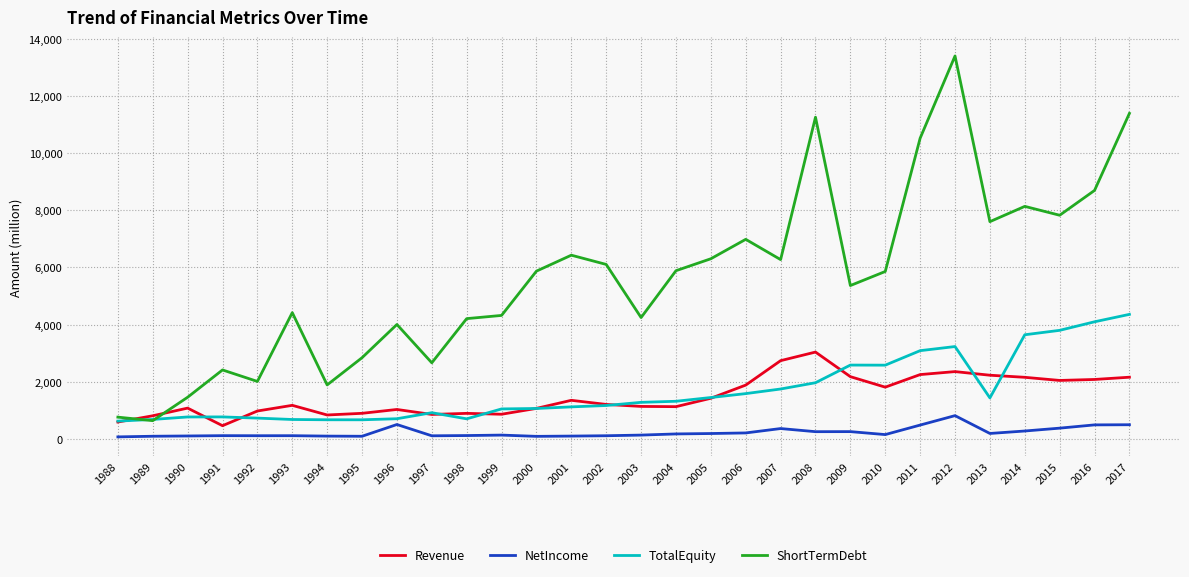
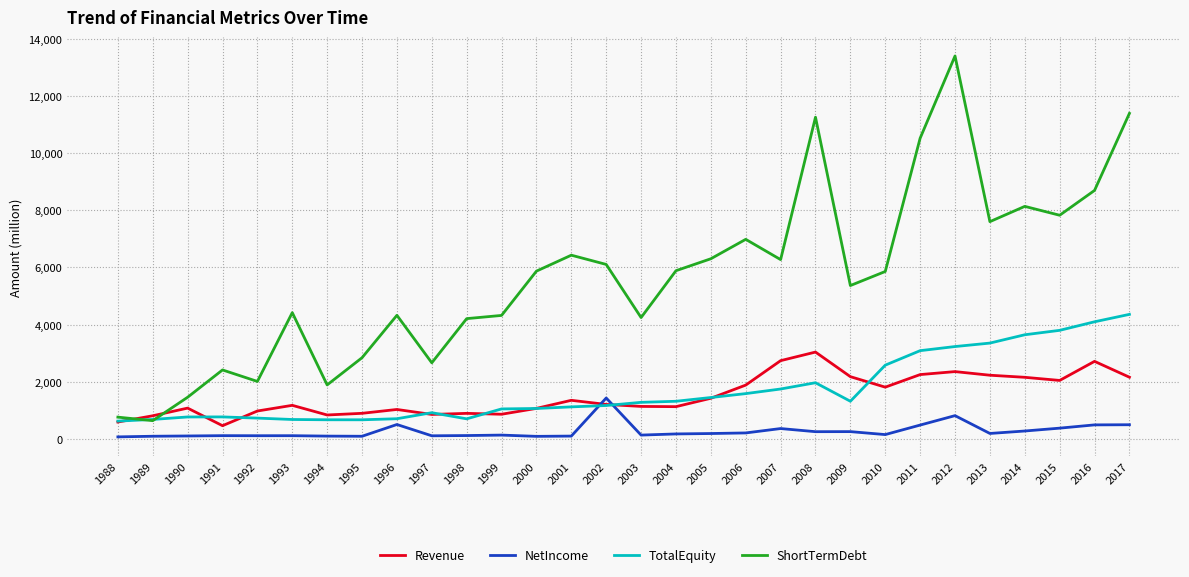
ShortTermDebt, 1996: 4,000 -> 4,300
NetIncome, 2002: 100 -> 1,400
TotalEquity, 2009: 2,600 -> 1,300
TotalEquity, 2013: 1,400 -> 3,400
Revenue, 2016: 2,100 -> 2,700
